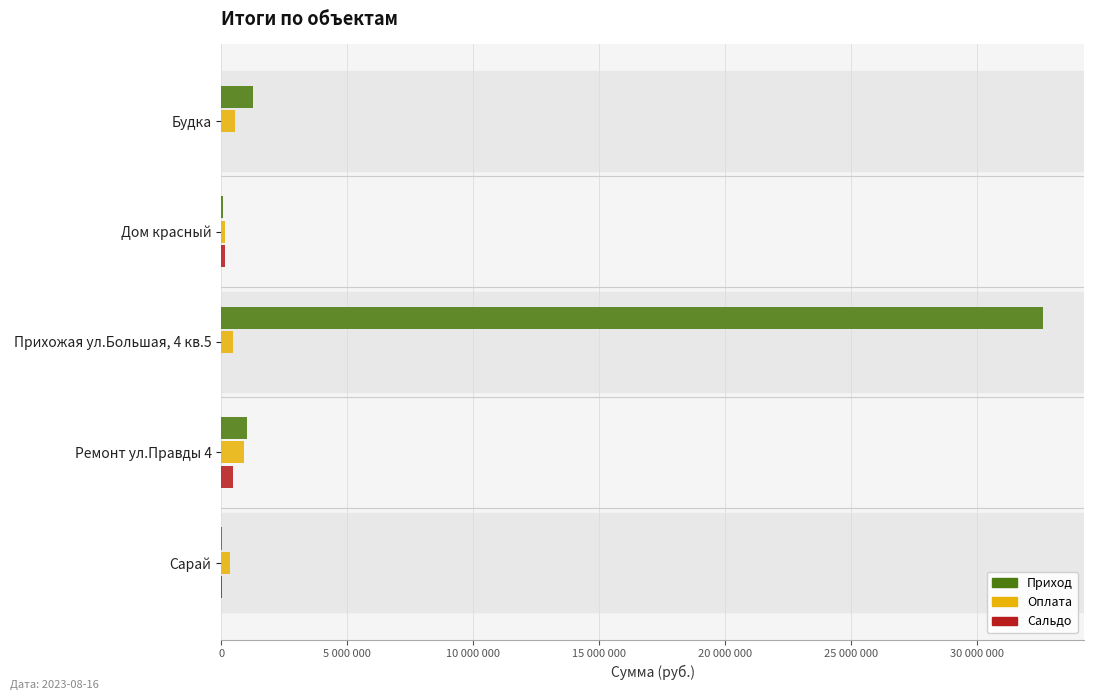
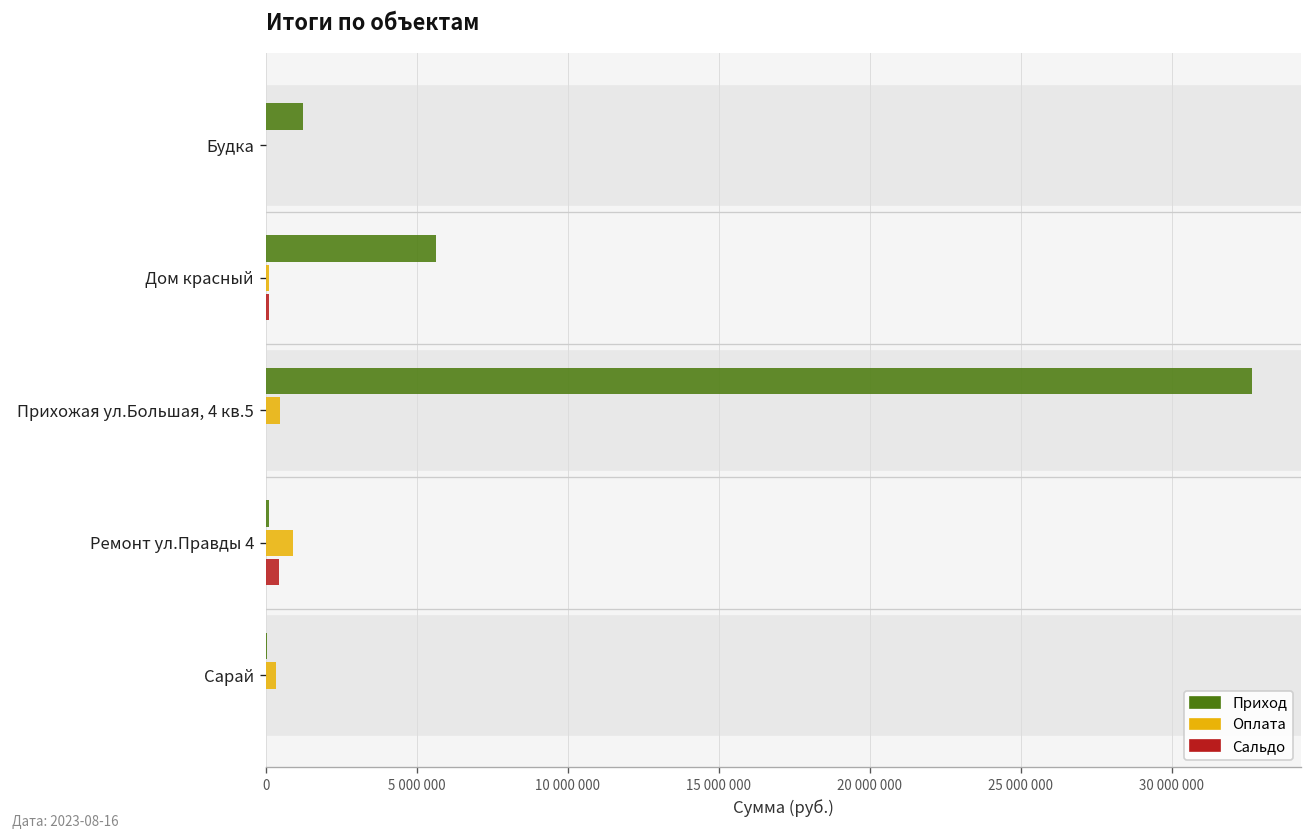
Оплата, Будка: 500000 -> 0
Приход, Дом красный: 100000 -> 5600000
Приход, Ремонт ул.Правды 4: 1000000 -> 100000
